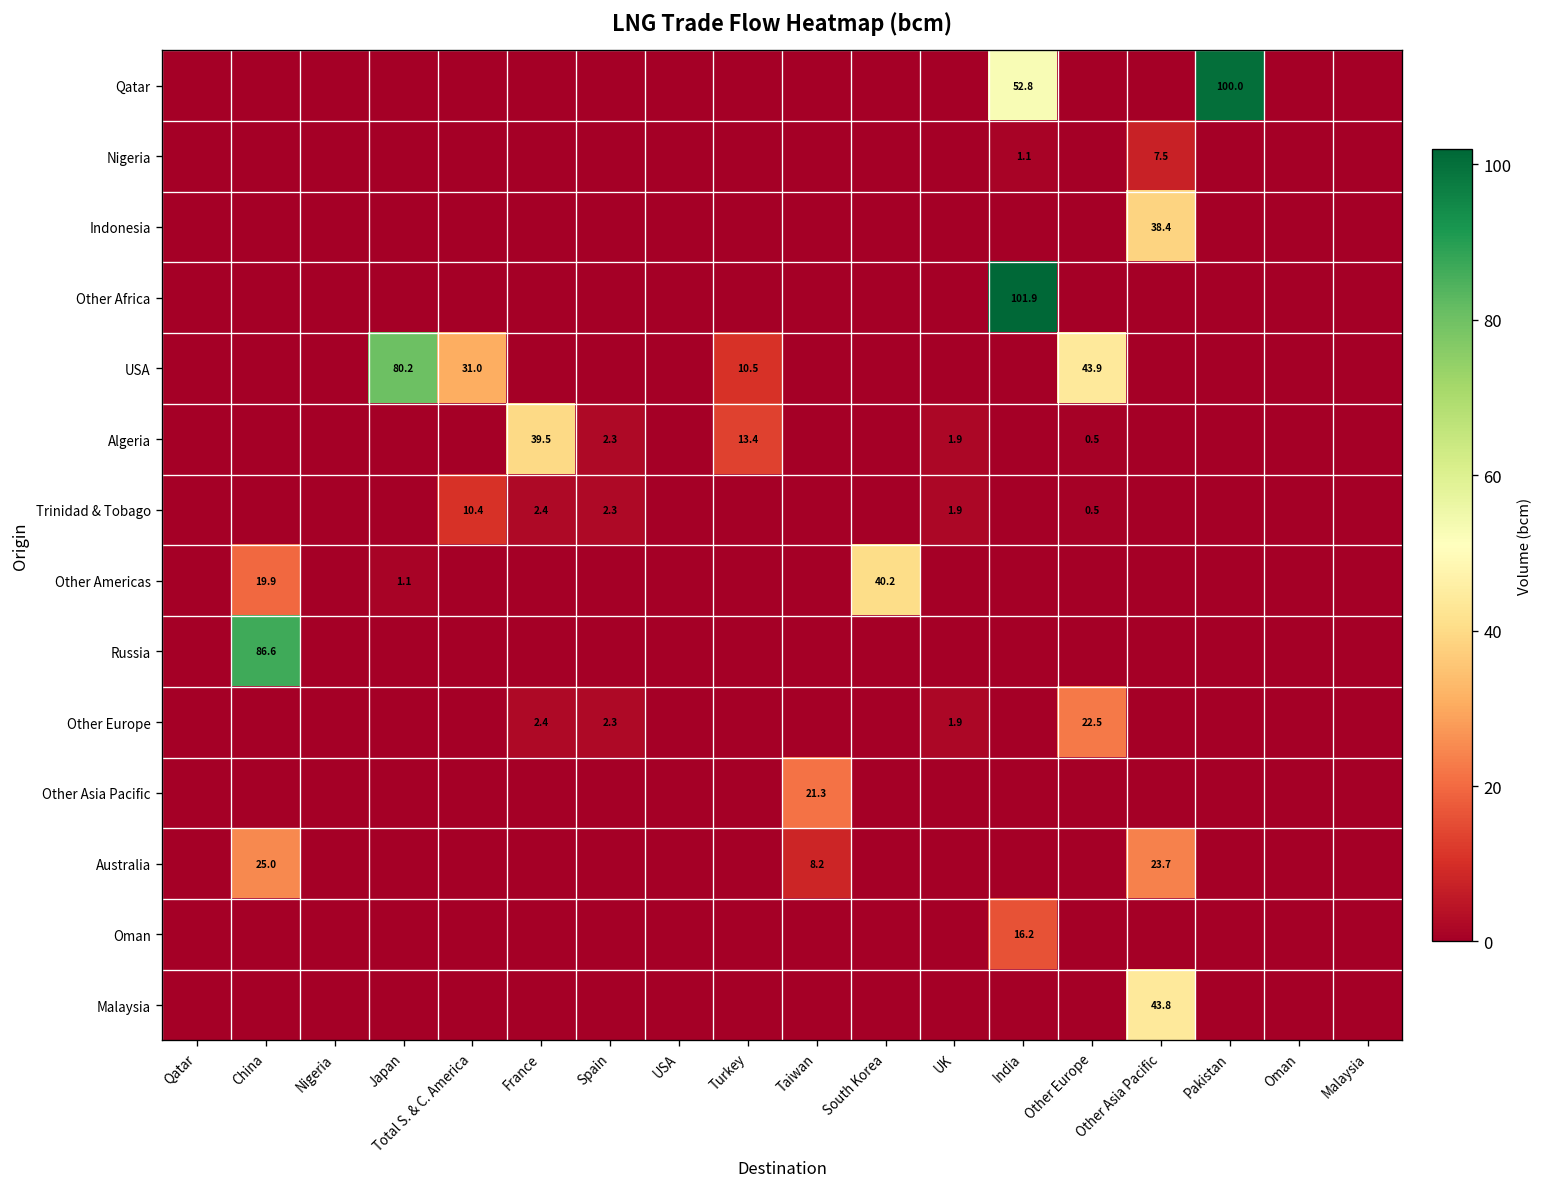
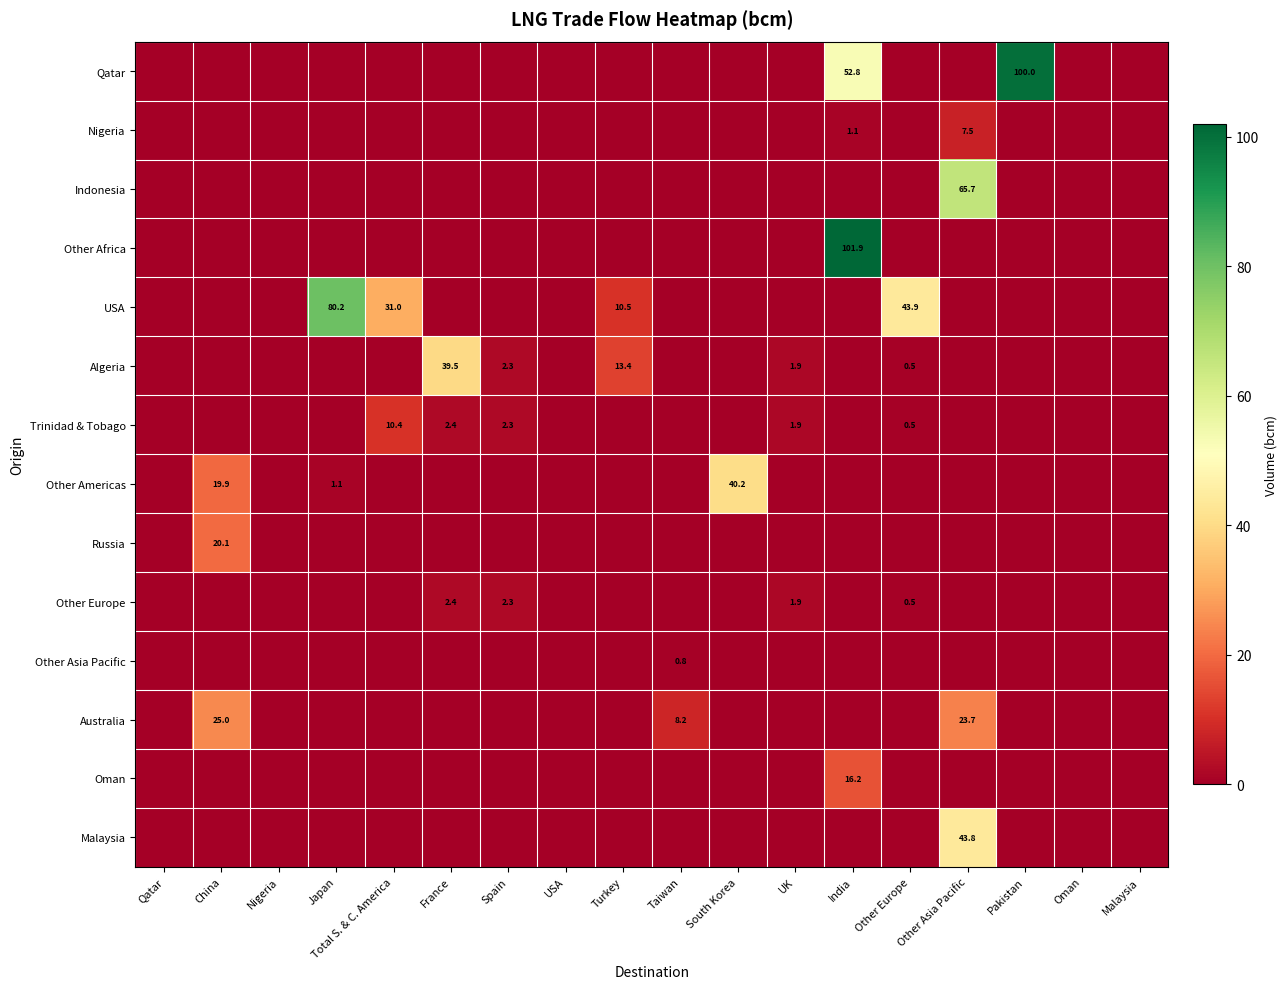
Indonesia, Other Asia Pacific: 38.4 -> 65.7
Russia, China: 86.6 -> 20.1
Other Europe, Other Europe: 22.5 -> 0.5
Other Asia Pacific, Taiwan: 21.3 -> 0.8
